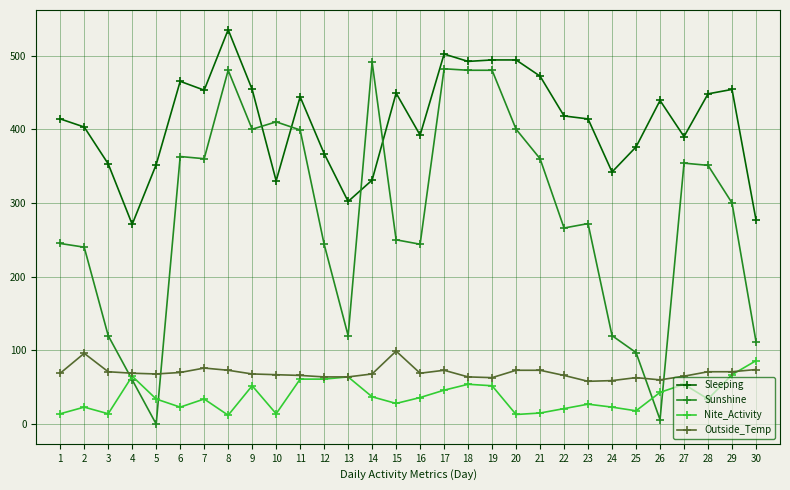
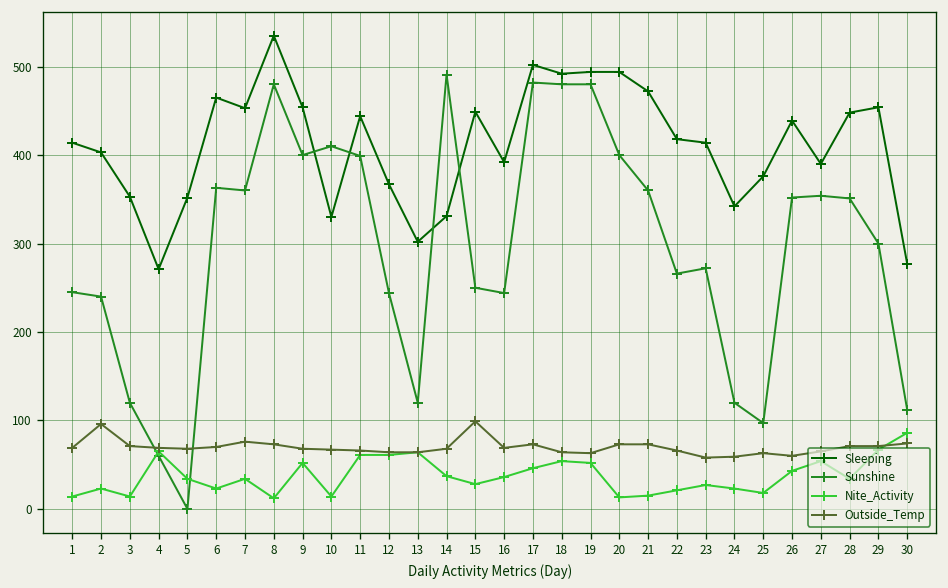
Sunshine, 26: 10 -> 350
